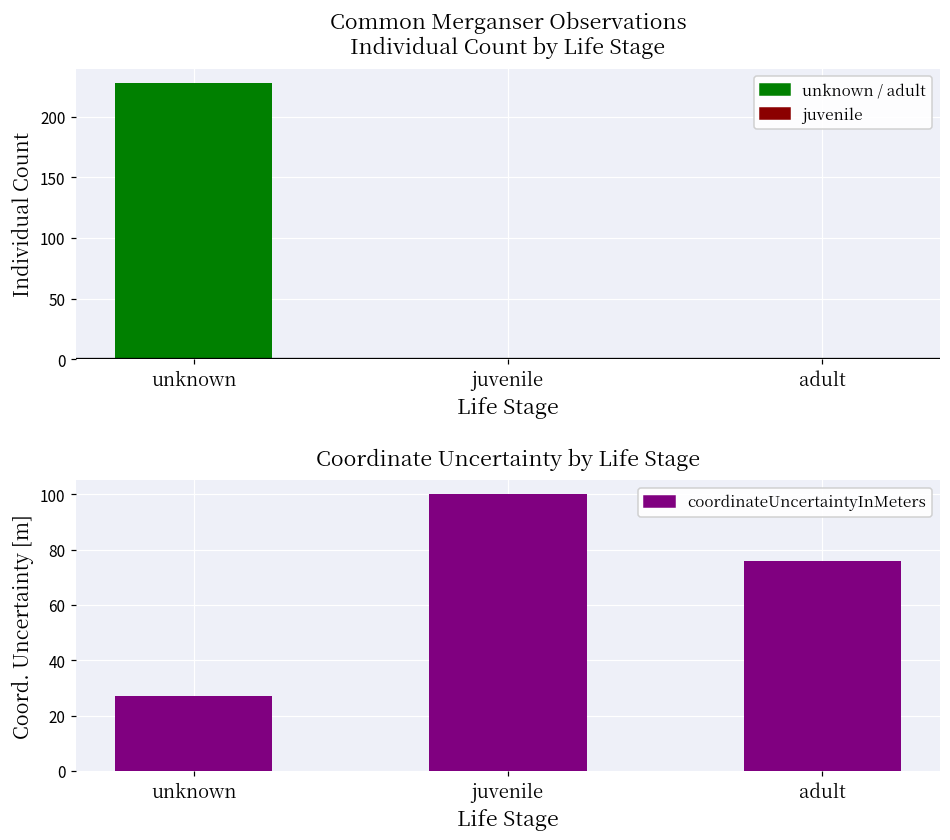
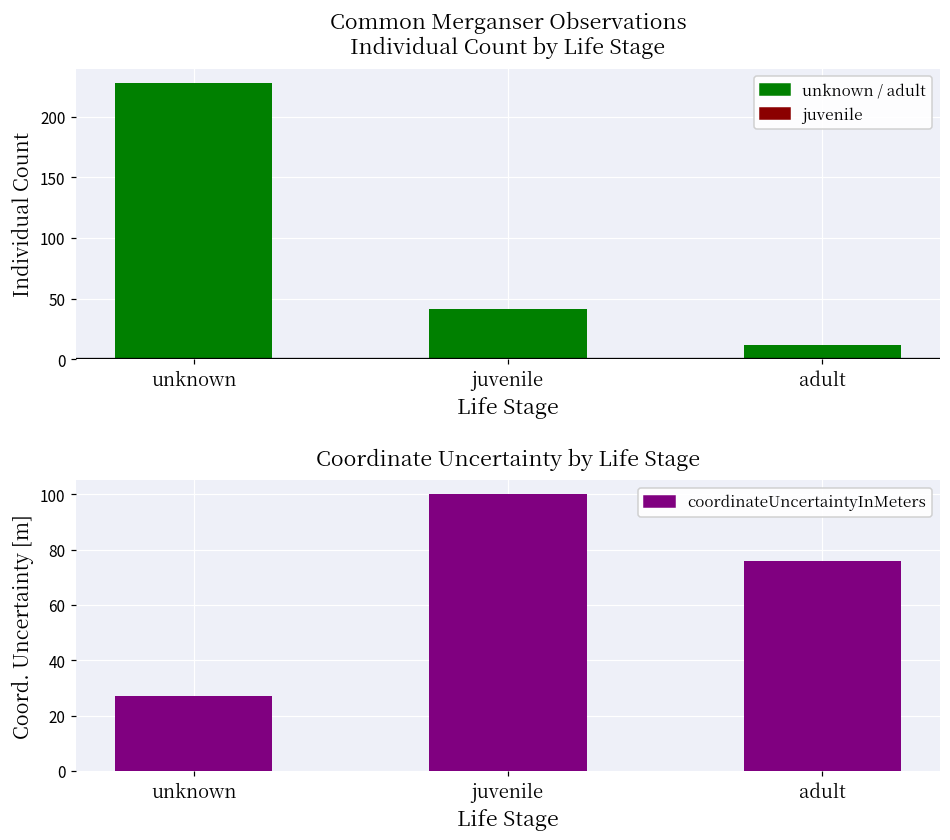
Common Merganser Observations Individual Count by Life Stage, juvenile: 1 -> 41
Common Merganser Observations Individual Count by Life Stage, adult: 1 -> 12
